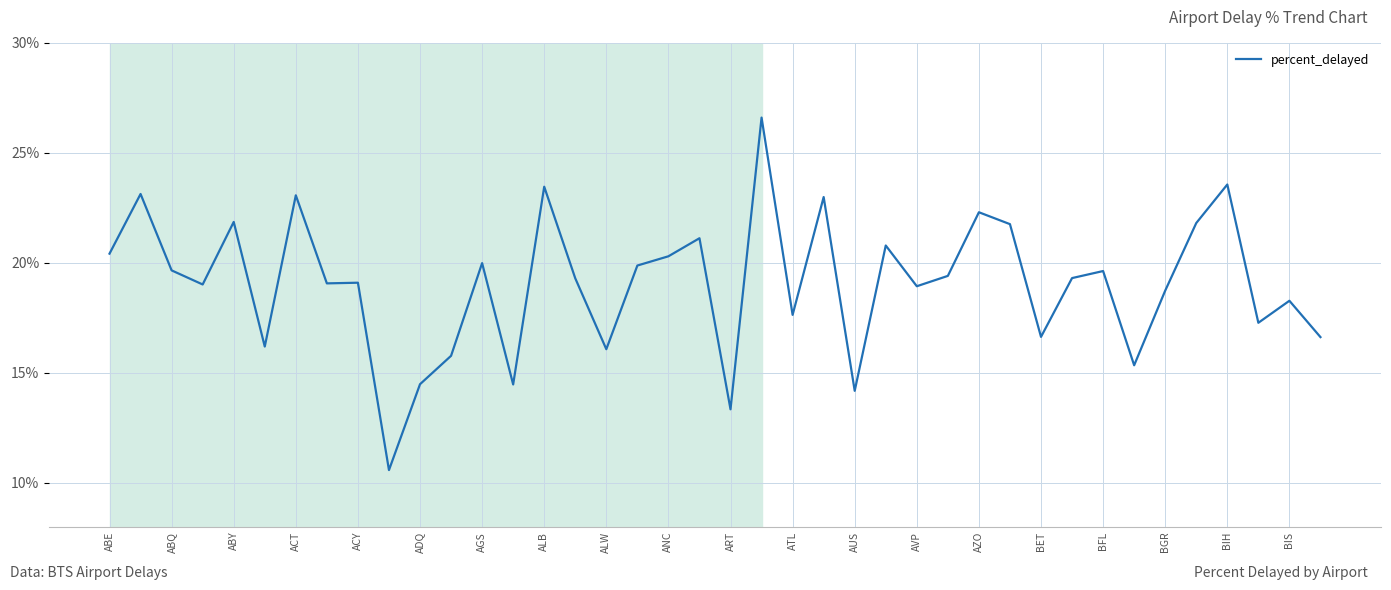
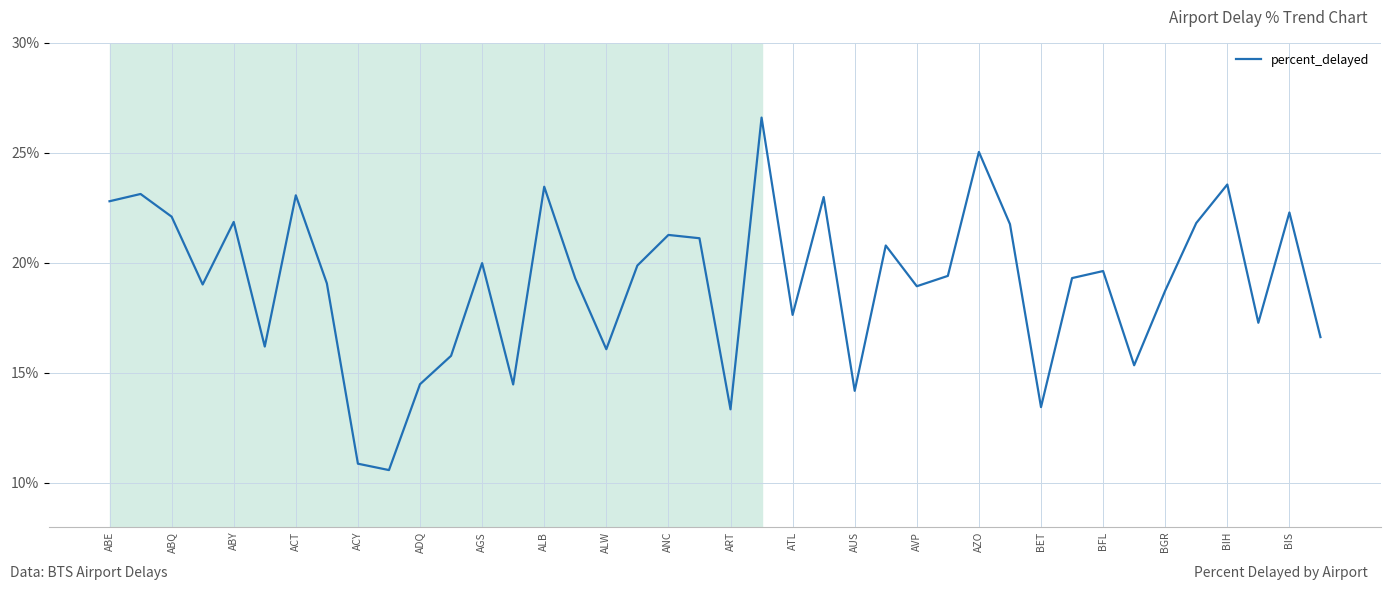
ABE: 20.4% -> 22.8%
ABQ: 19.7% -> 22.1%
ACY: 19.1% -> 10.9%
ANC: 20.3% -> 21.3%
AZO: 22.3% -> 25.0%
BET: 16.6% -> 13.4%
BIS: 18.3% -> 22.3%
